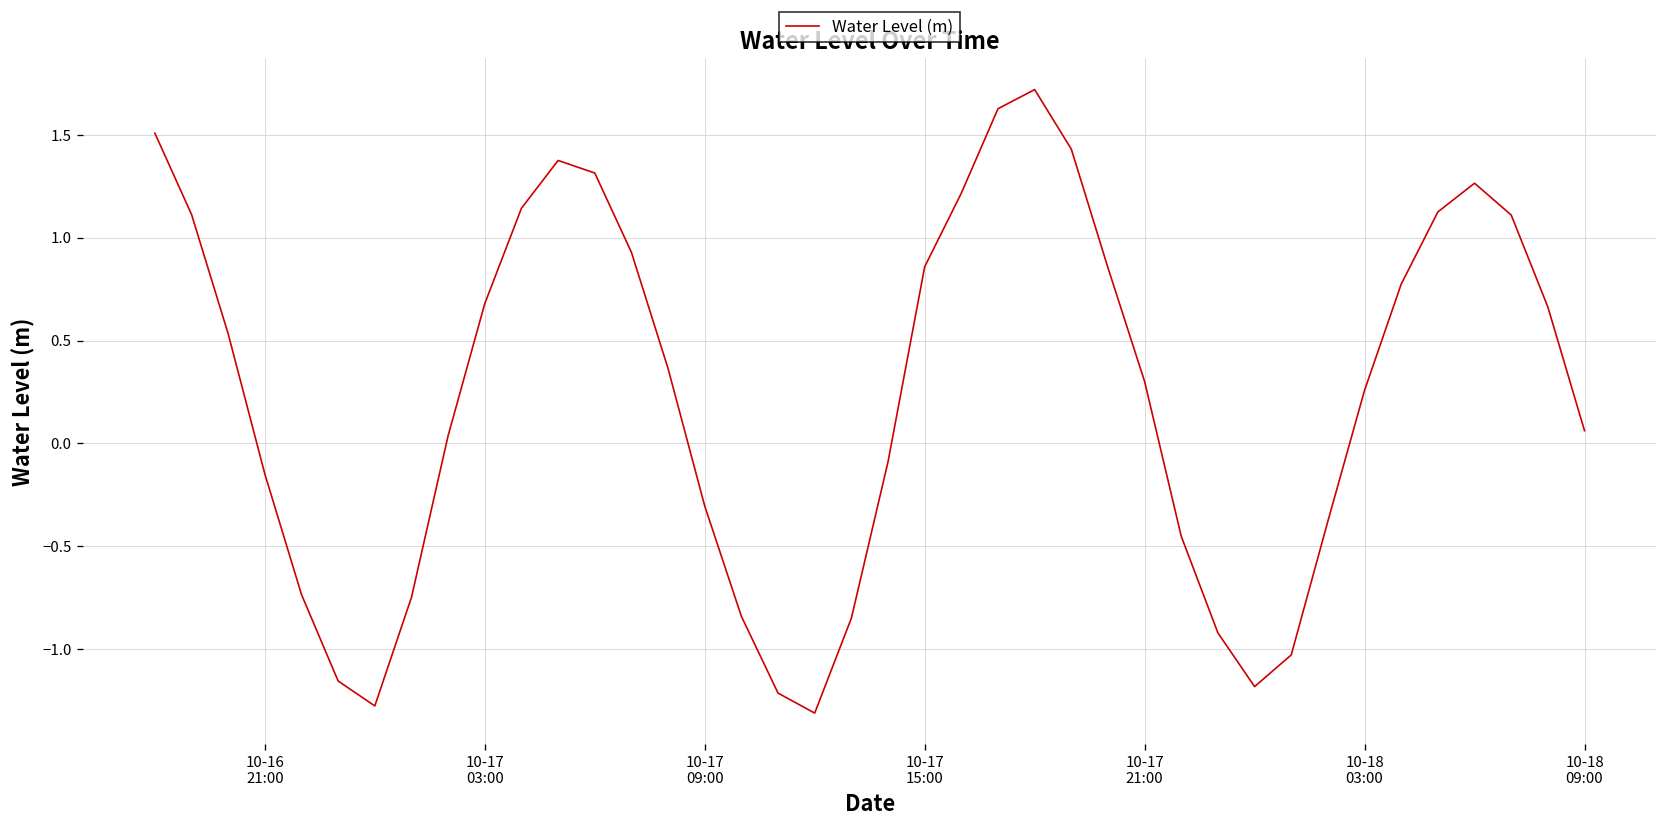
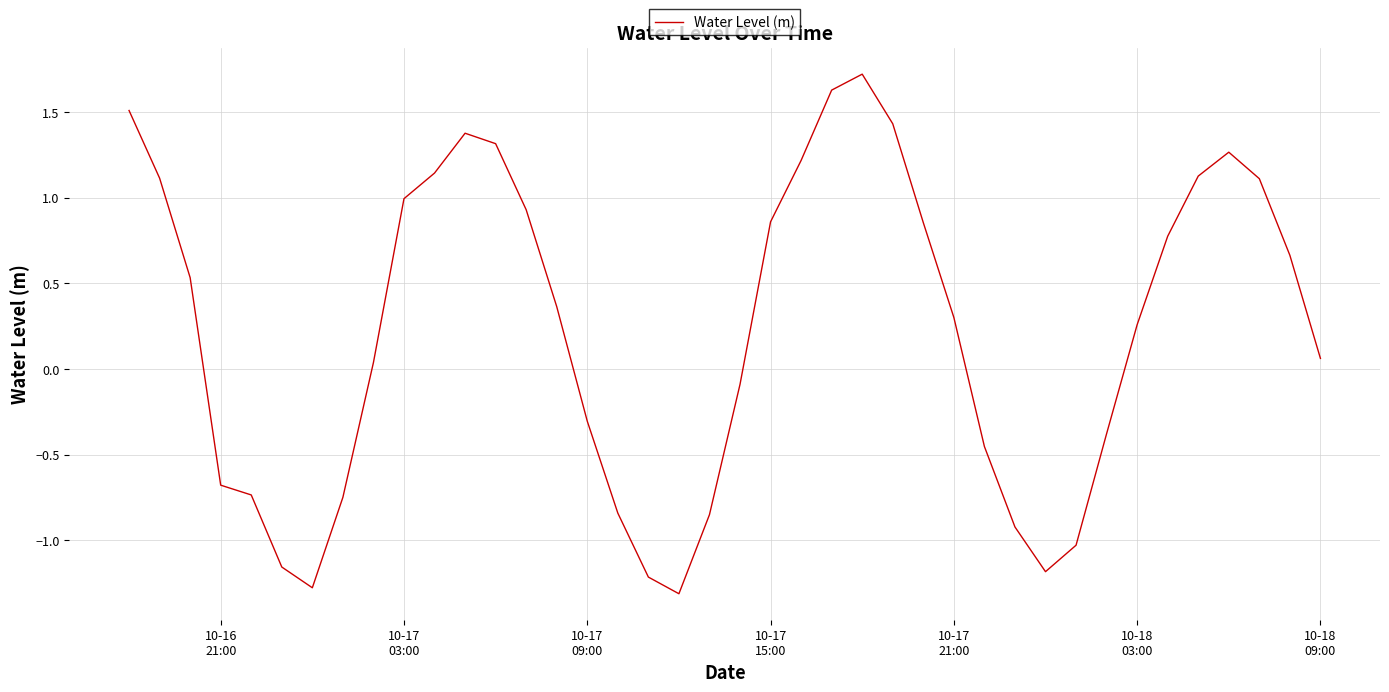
10-16 21:00: -0.15 -> -0.68
10-17 03:00: 0.68 -> 0.99
